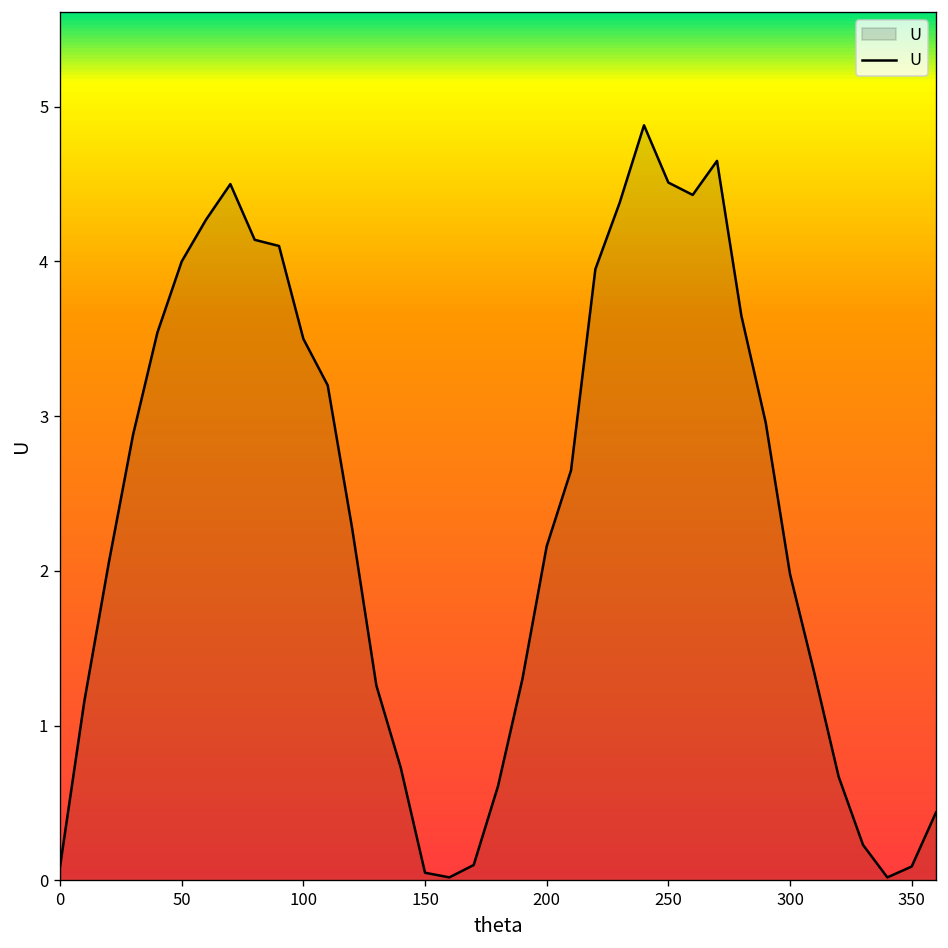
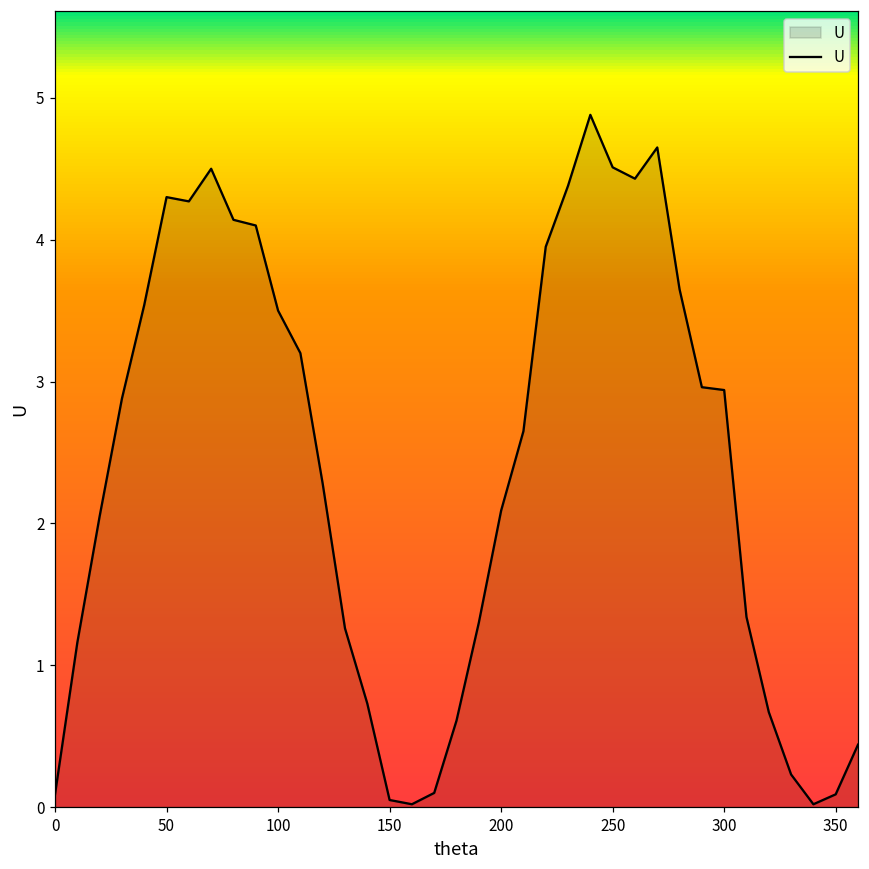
50: 4.0 -> 4.3
200: 2.16 -> 2.09
300: 1.98 -> 2.94
